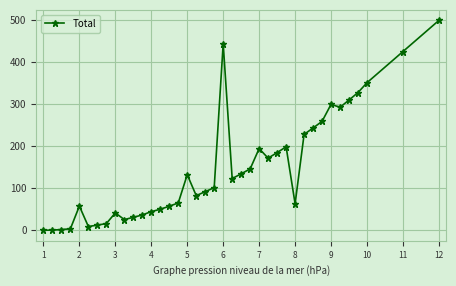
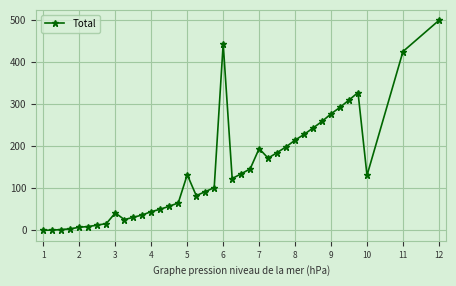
2: 60 -> 10
8: 60 -> 210
9: 300 -> 280
10: 350 -> 130
